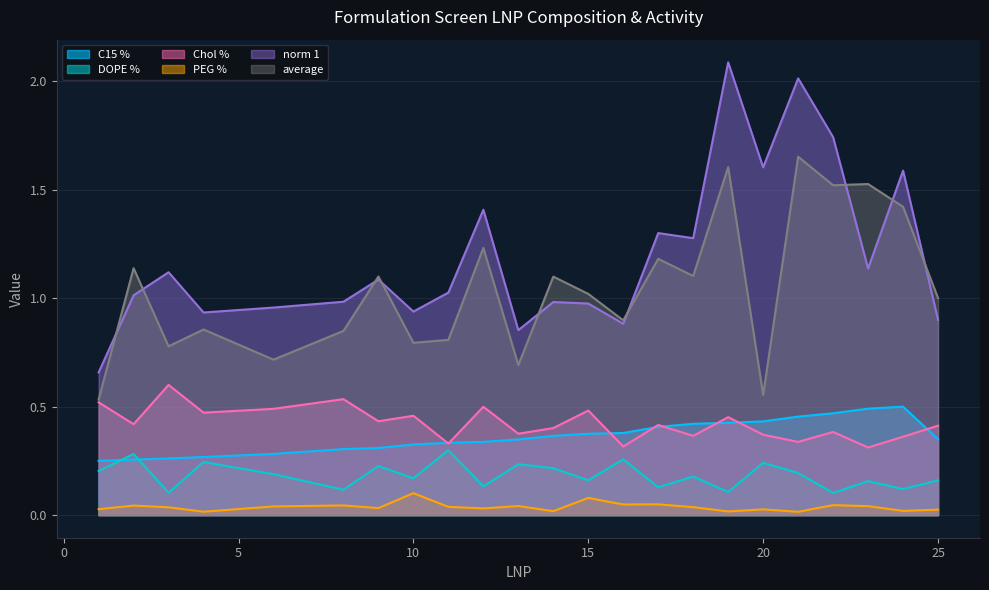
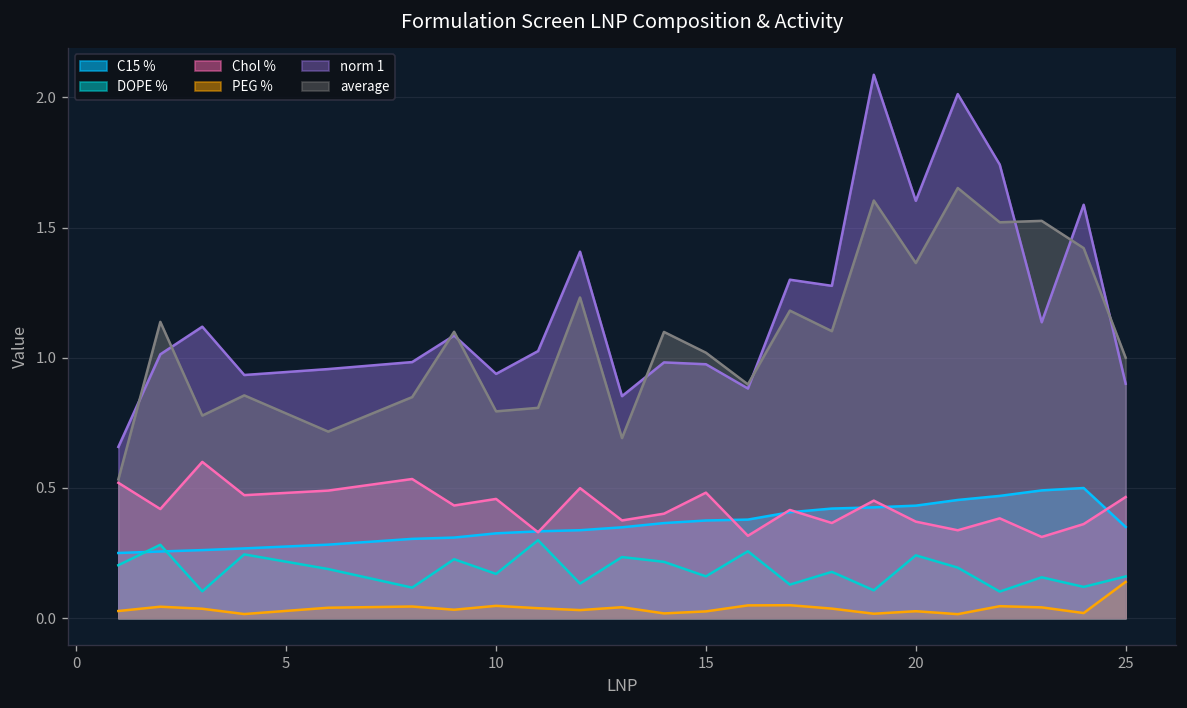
PEG %, 10: 0.10 -> 0.05
PEG %, 15: 0.08 -> 0.03
average, 20: 0.55 -> 1.36
Chol %, 25: 0.41 -> 0.47
PEG %, 25: 0.03 -> 0.14
